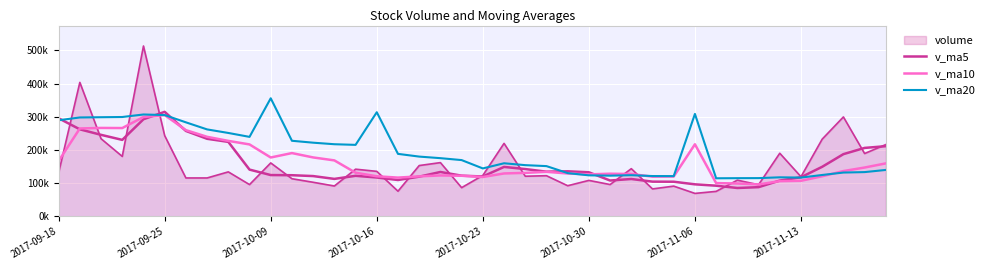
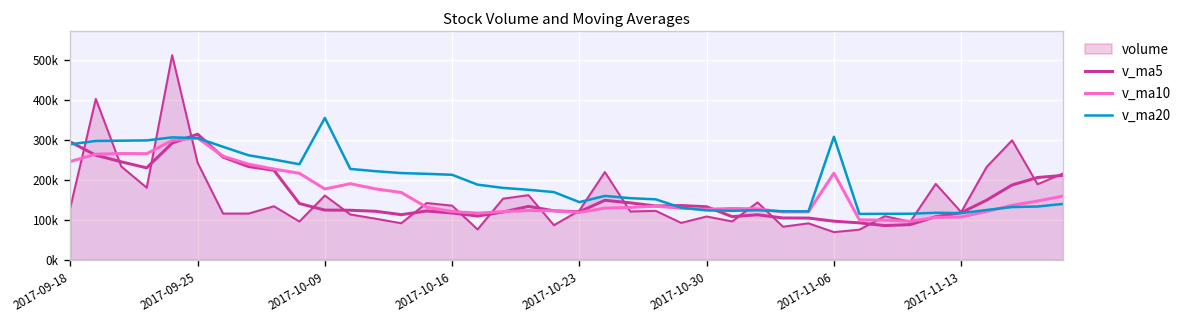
v_ma10, 2017-09-18: 170000 -> 250000
v_ma20, 2017-10-16: 310000 -> 210000
